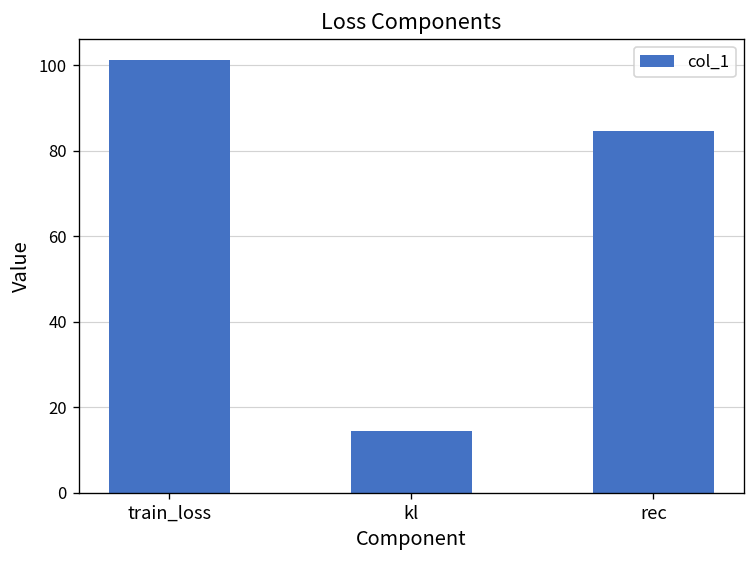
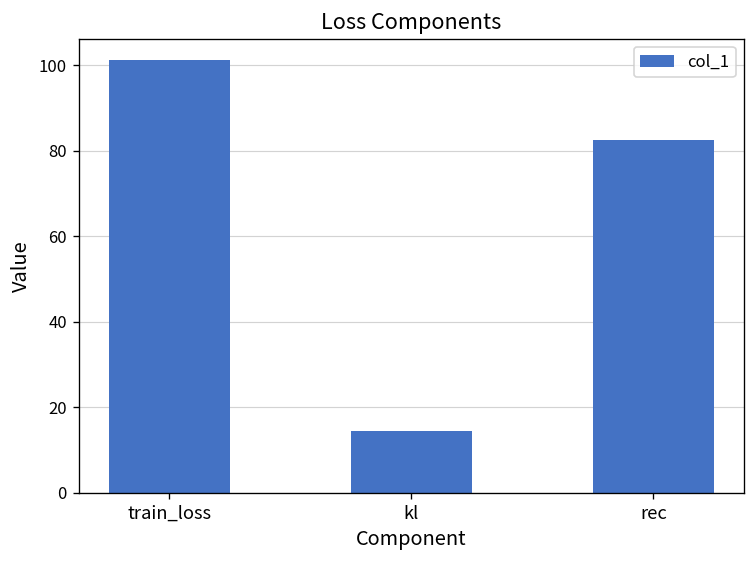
rec: 85 -> 83
